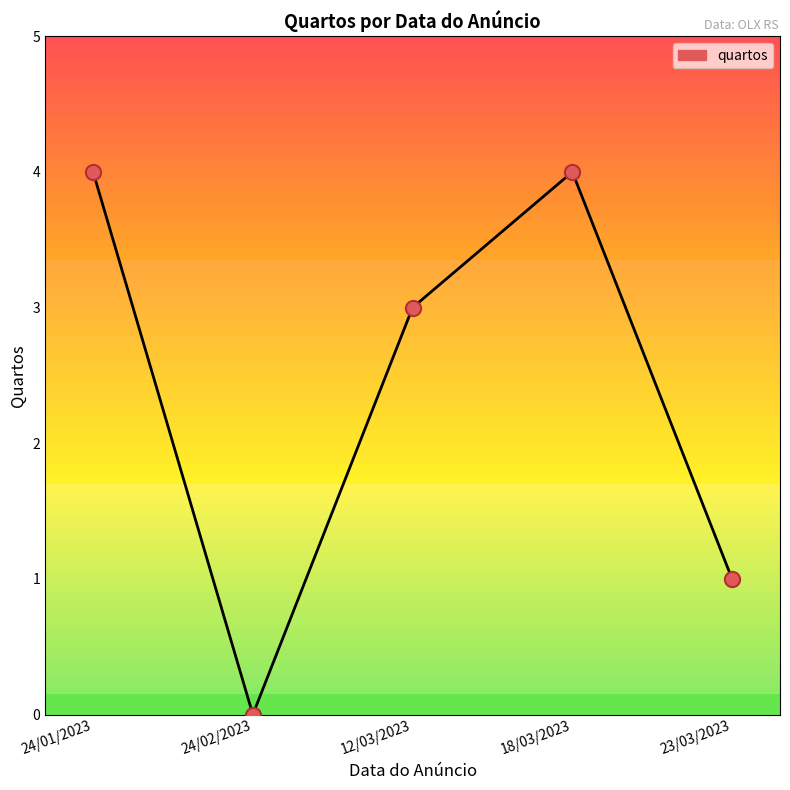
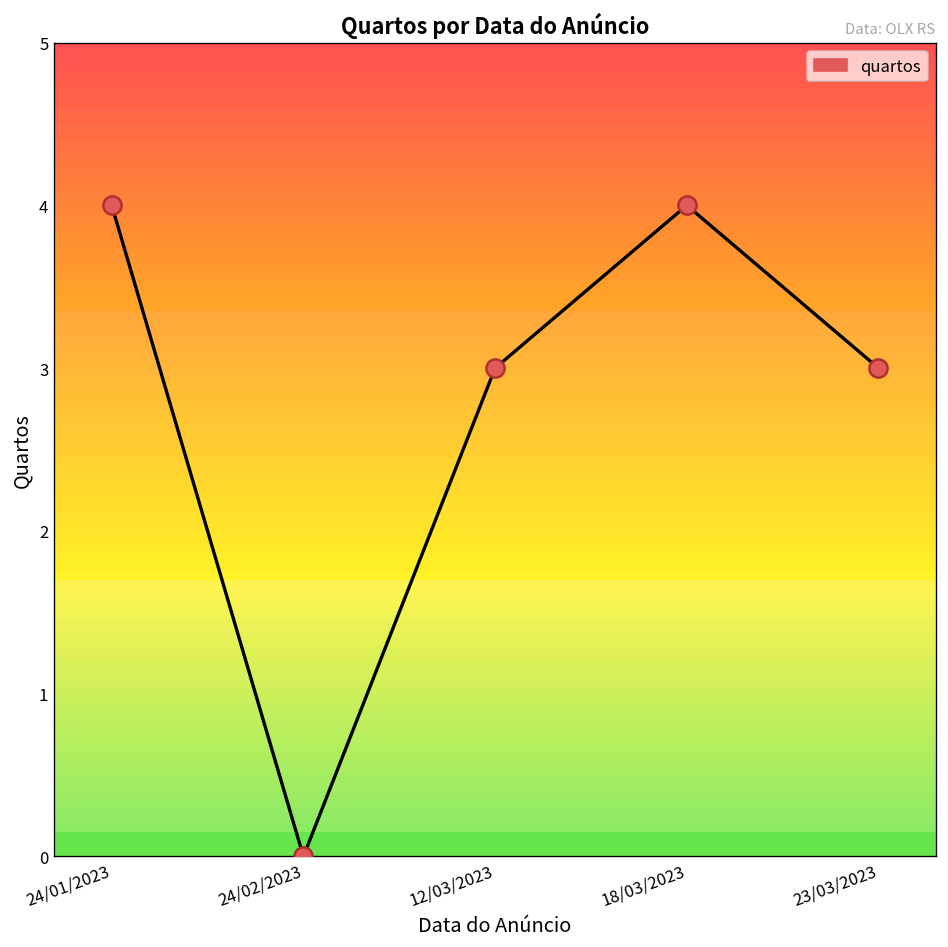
23/03/2023: 1 -> 3
